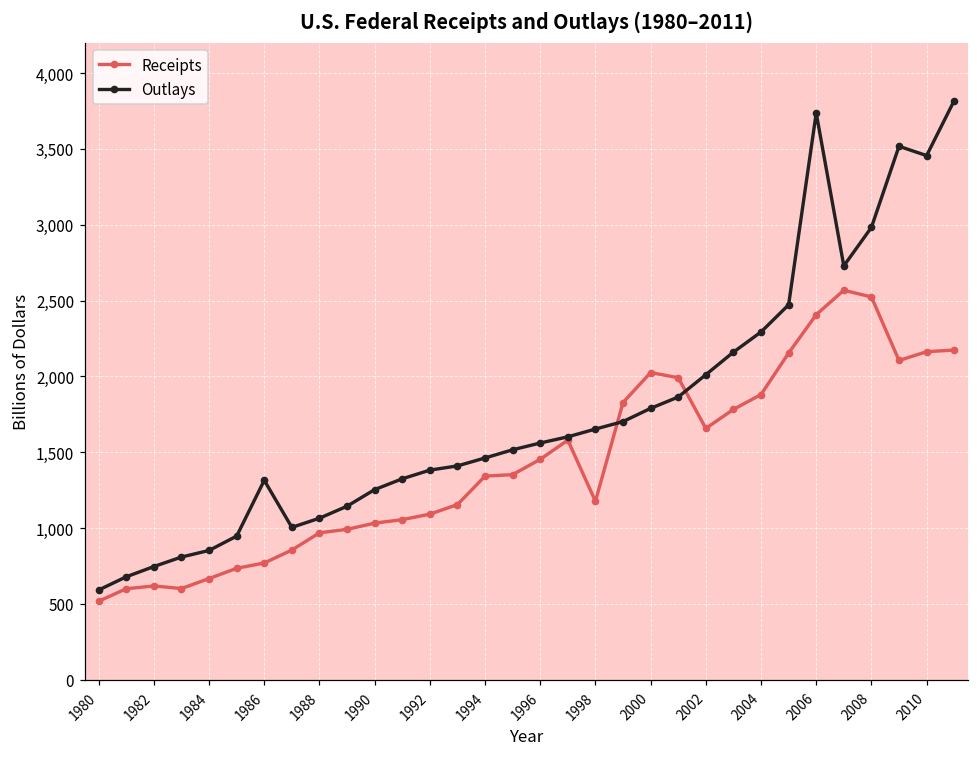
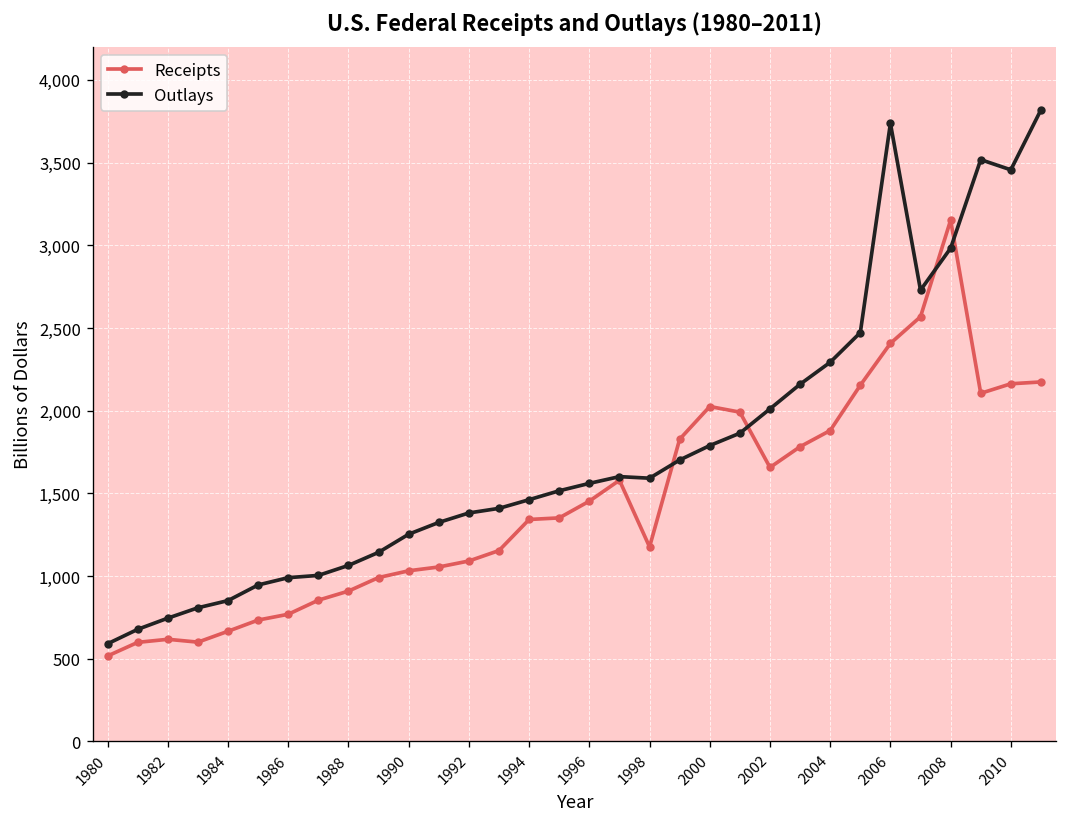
Outlays, 1986: 1,310 -> 990
Receipts, 1988: 970 -> 910
Outlays, 1998: 1,650 -> 1,590
Receipts, 2008: 2,520 -> 3,150
